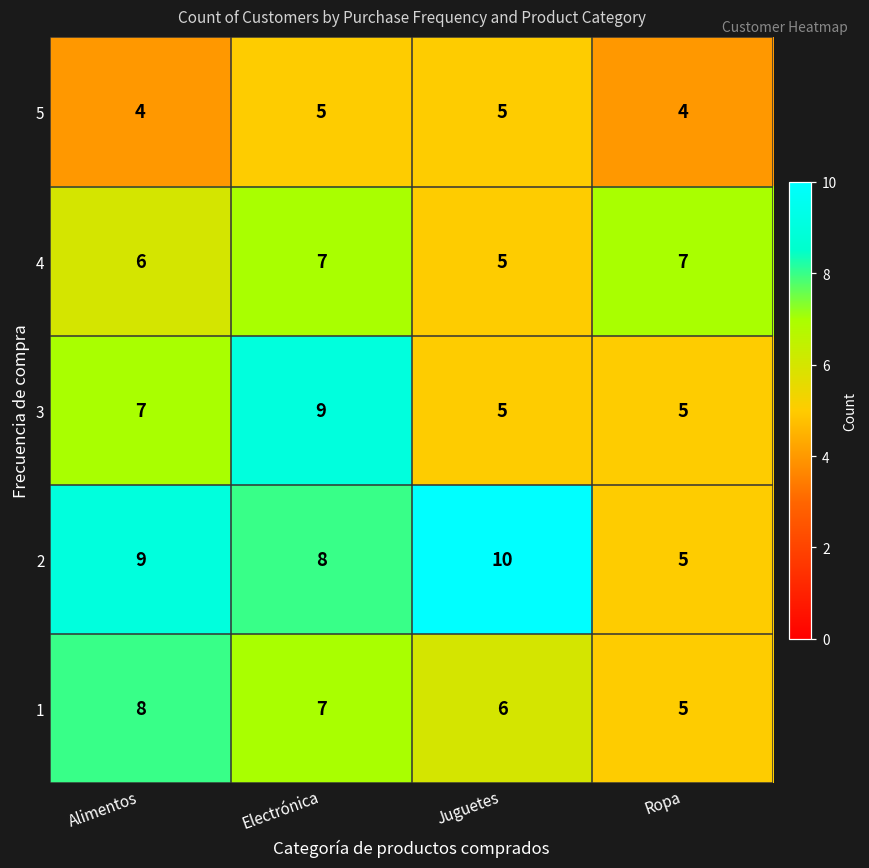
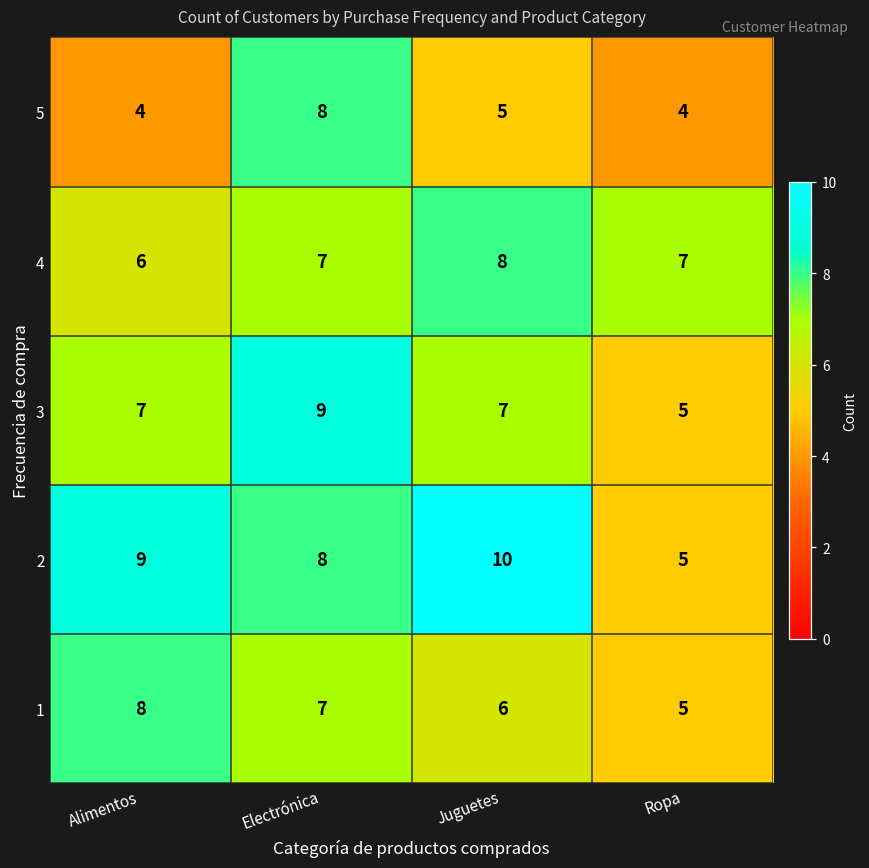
5, Electrónica: 5 -> 8
4, Juguetes: 5 -> 8
3, Juguetes: 5 -> 7
